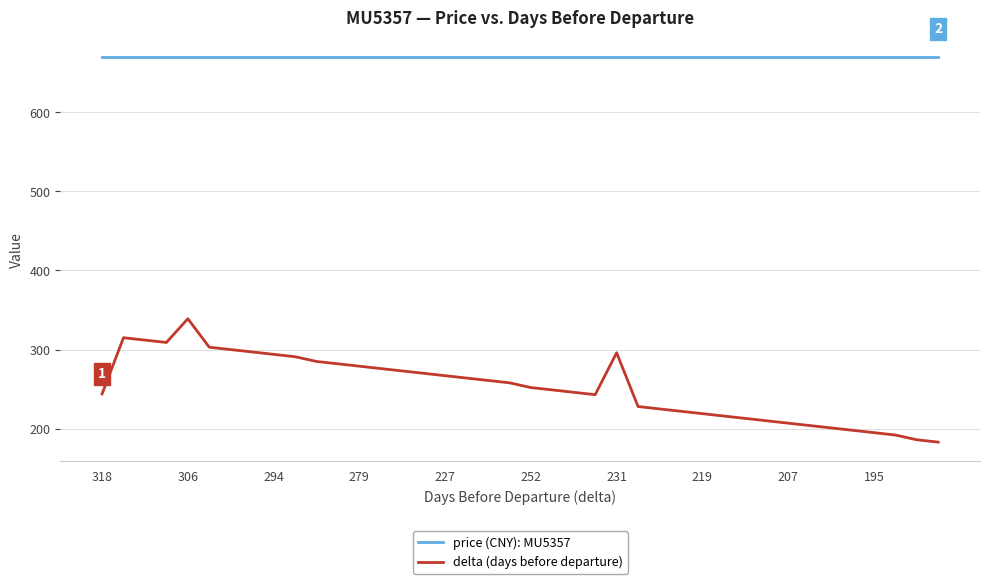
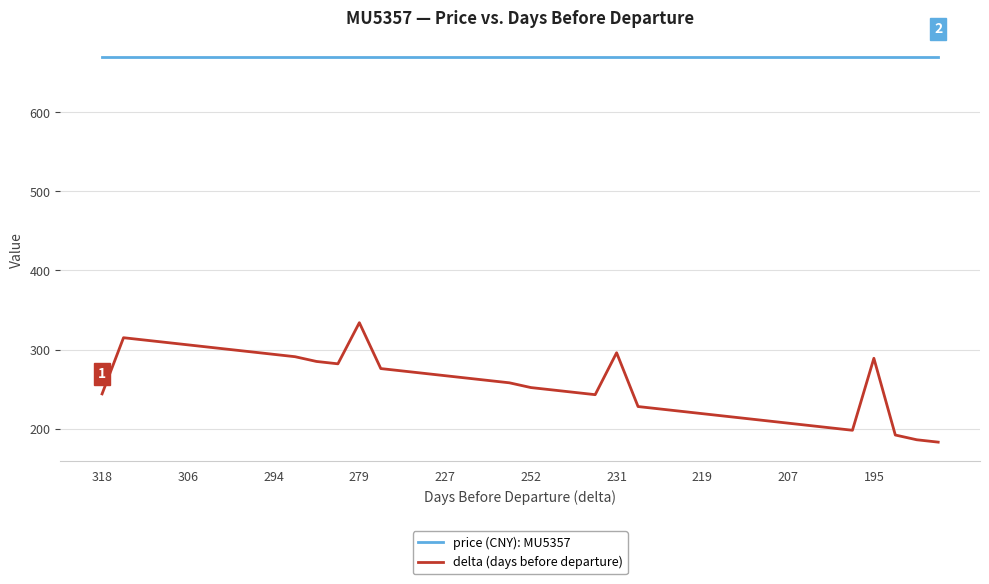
delta (days before departure), 306: 340 -> 310
delta (days before departure), 279: 280 -> 330
delta (days before departure), 195: 200 -> 290
